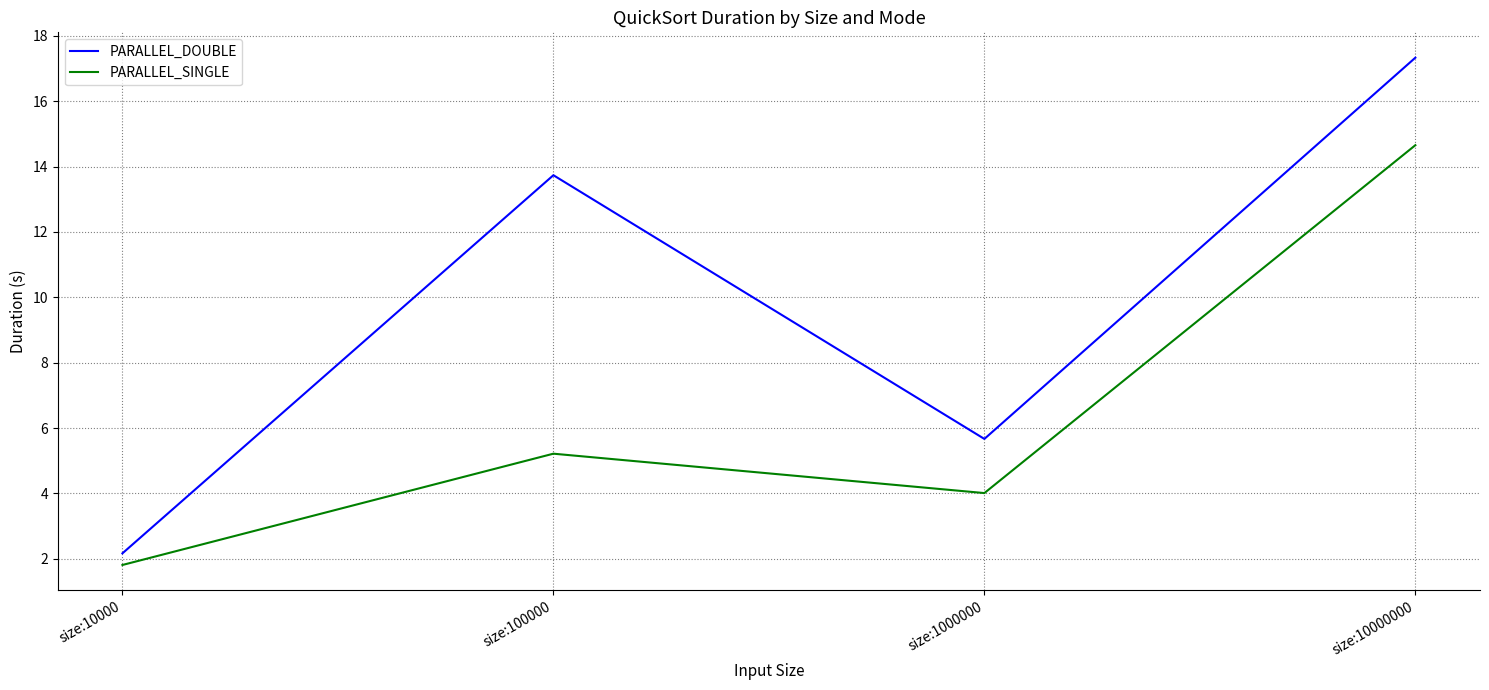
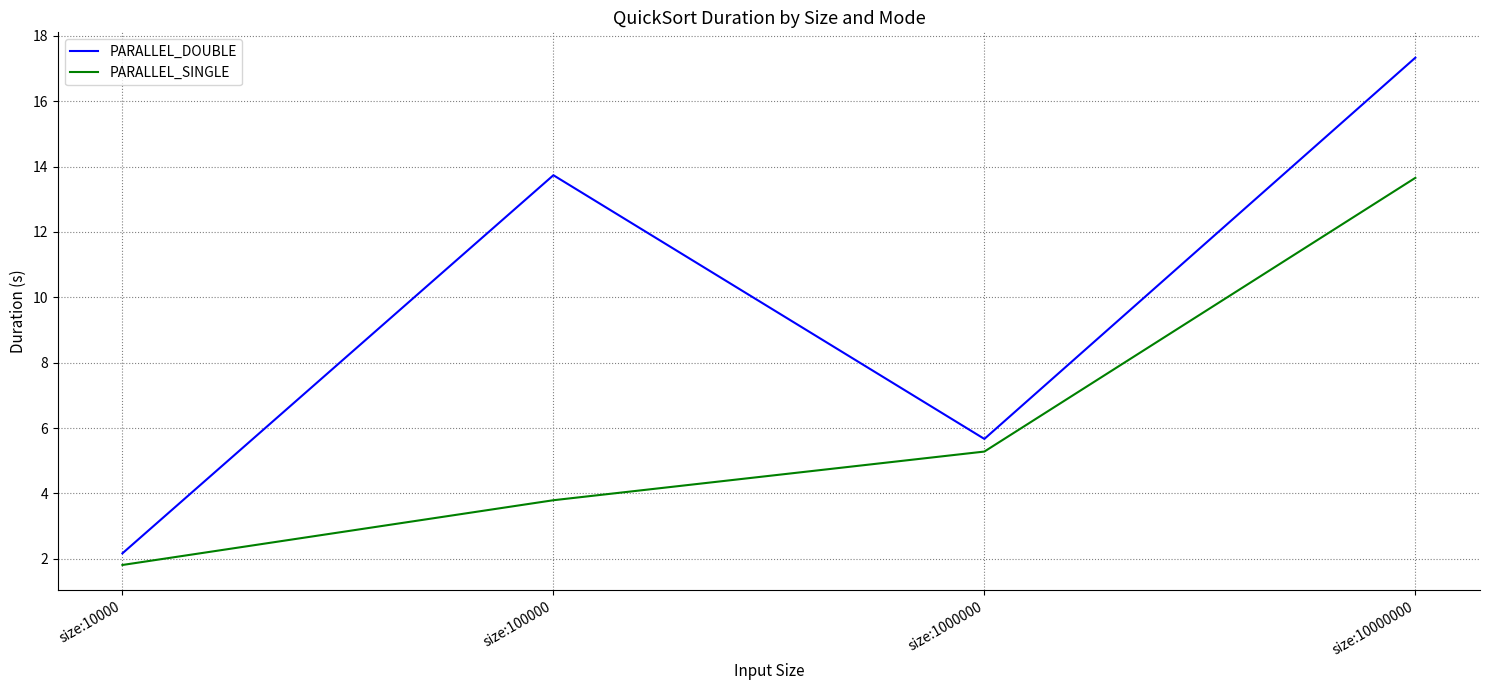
PARALLEL_SINGLE, size:100000: 5.2 -> 3.8
PARALLEL_SINGLE, size:1000000: 4.0 -> 5.3
PARALLEL_SINGLE, size:10000000: 14.7 -> 13.7
